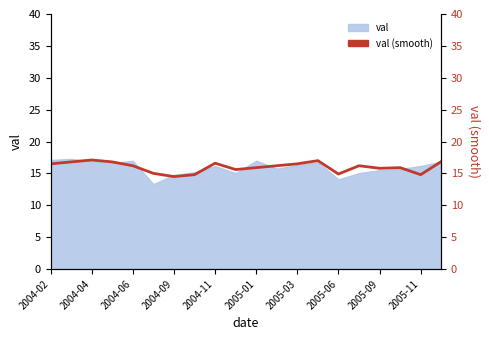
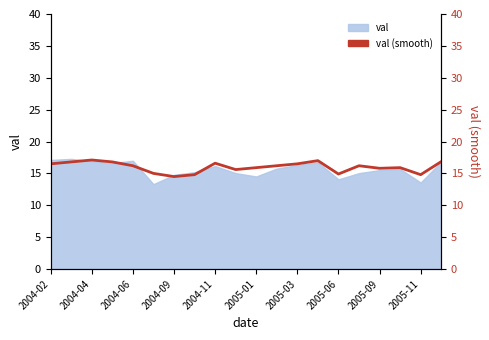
val, 2005-01: 17 -> 15
val, 2005-11: 16 -> 14
